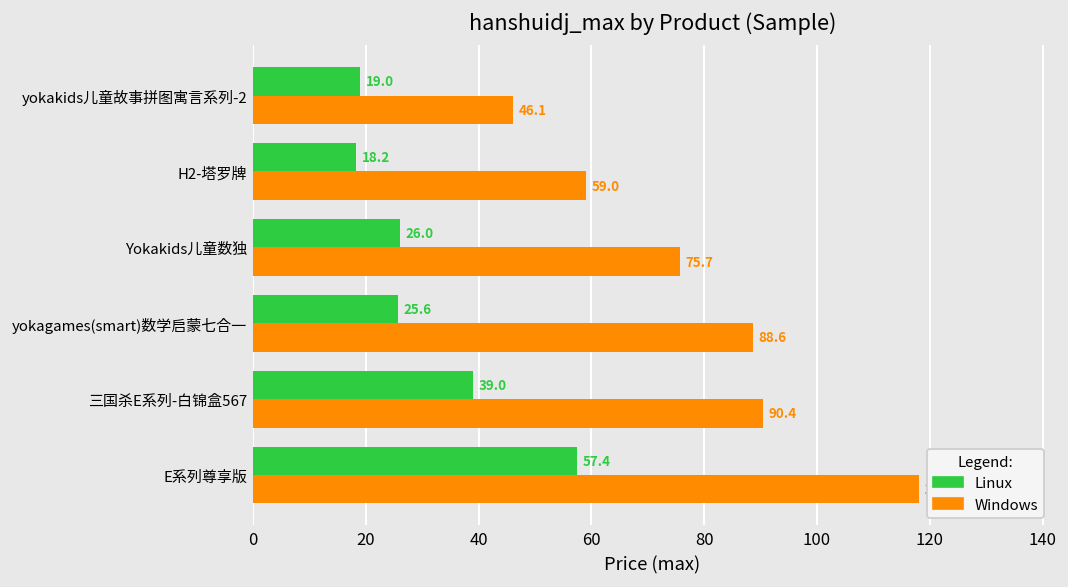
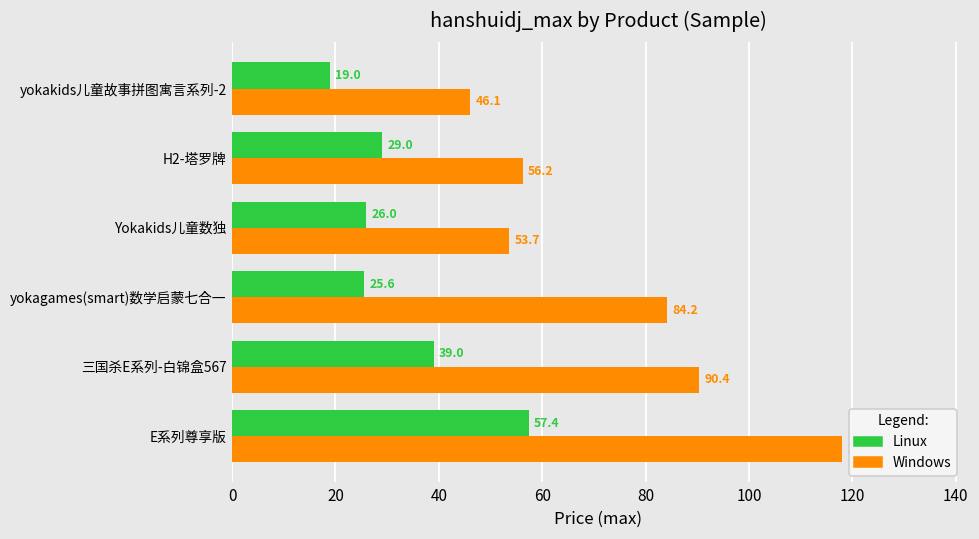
Linux, H2-塔罗牌: 18.2 -> 29.0
Windows, H2-塔罗牌: 59.0 -> 56.2
Windows, Yokakids儿童数独: 75.7 -> 53.7
Windows, yokagames(smart)数学启蒙七合一: 88.6 -> 84.2
